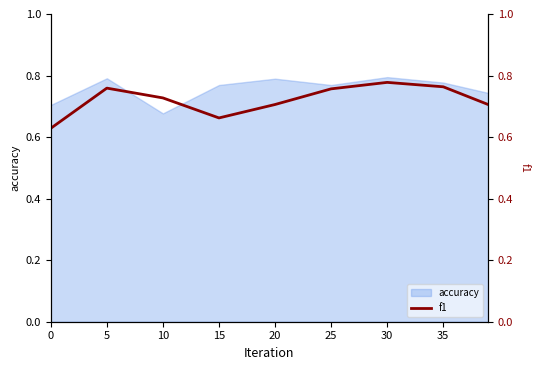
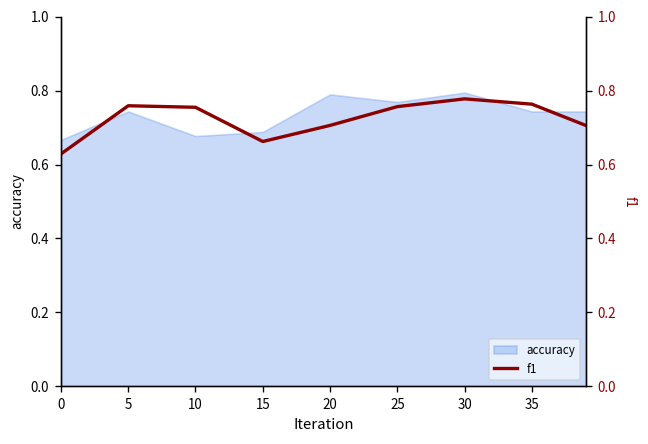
accuracy, 0: 0.70 -> 0.67
accuracy, 5: 0.79 -> 0.74
accuracy, 15: 0.77 -> 0.69
accuracy, 35: 0.78 -> 0.74
f1, 10: 0.73 -> 0.75
